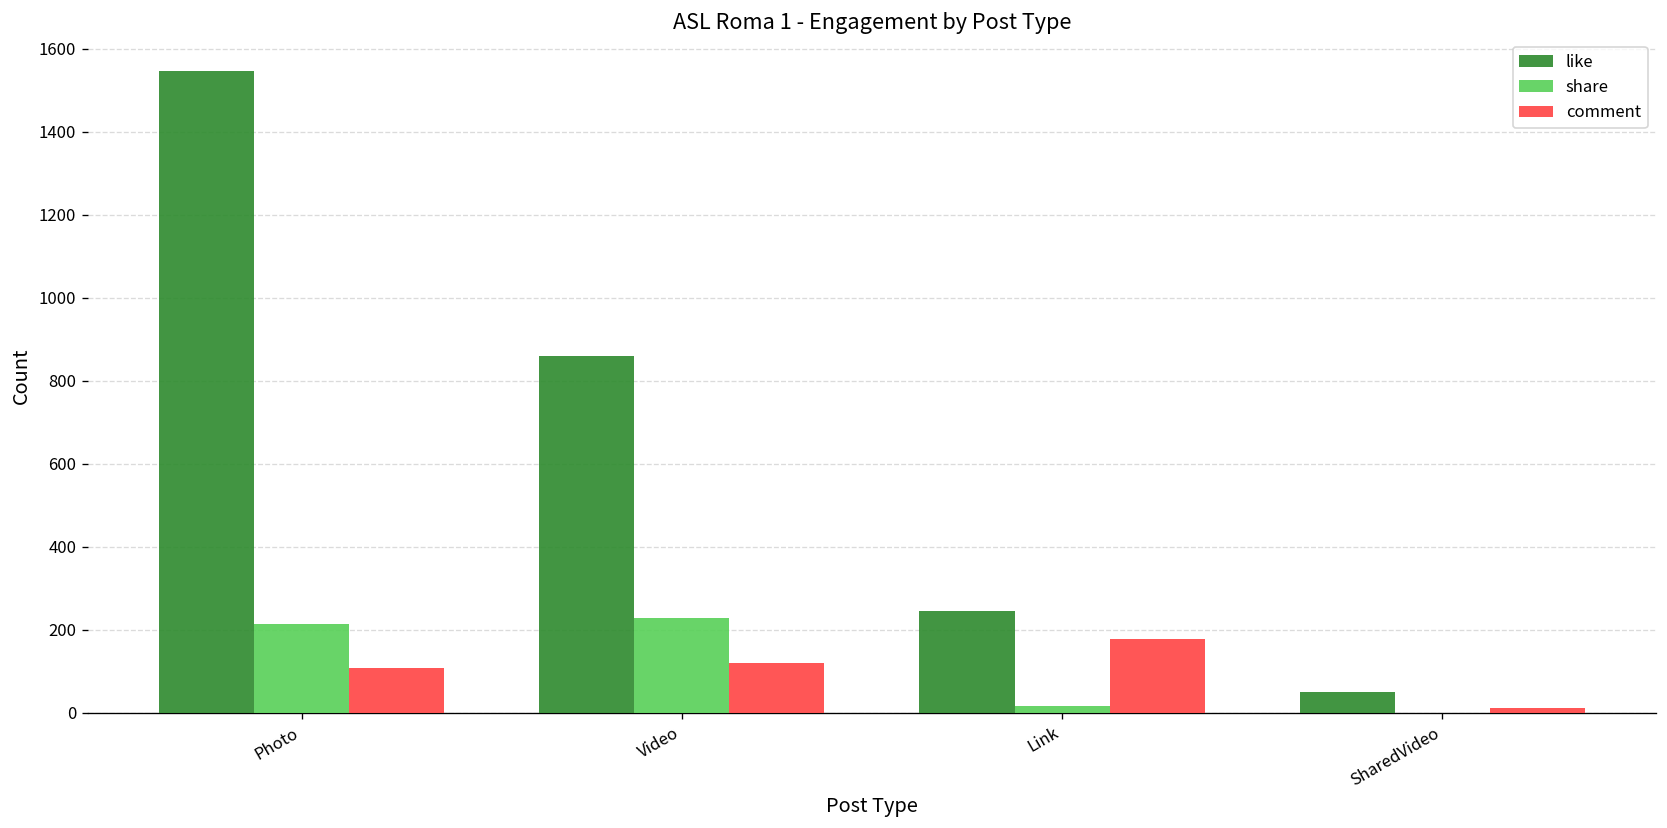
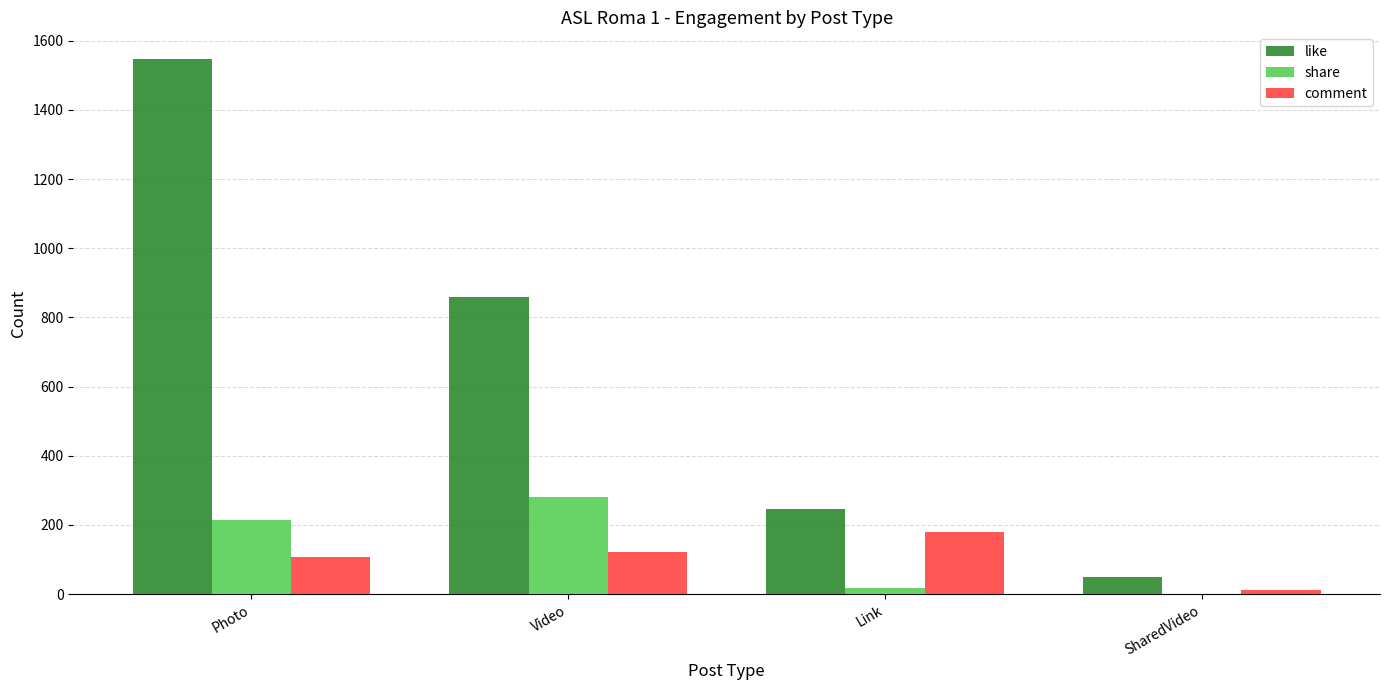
share, Video: 230 -> 280
